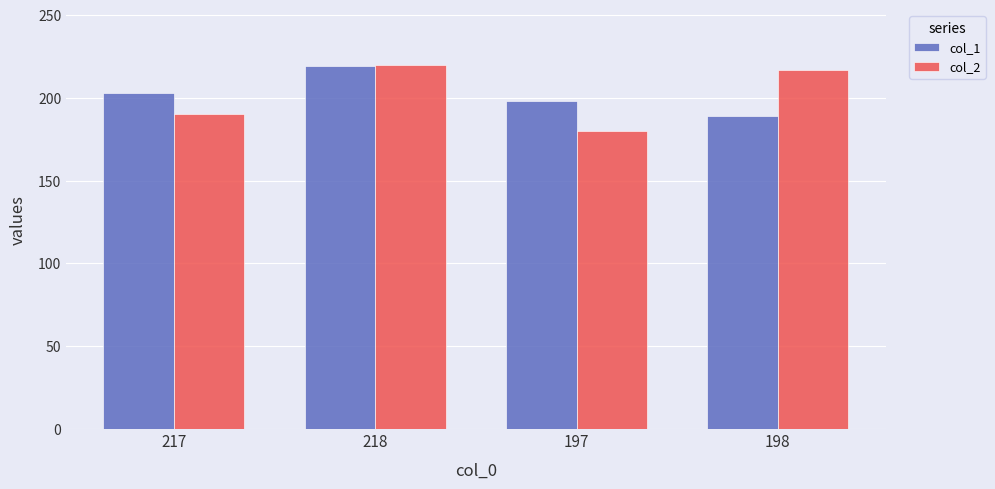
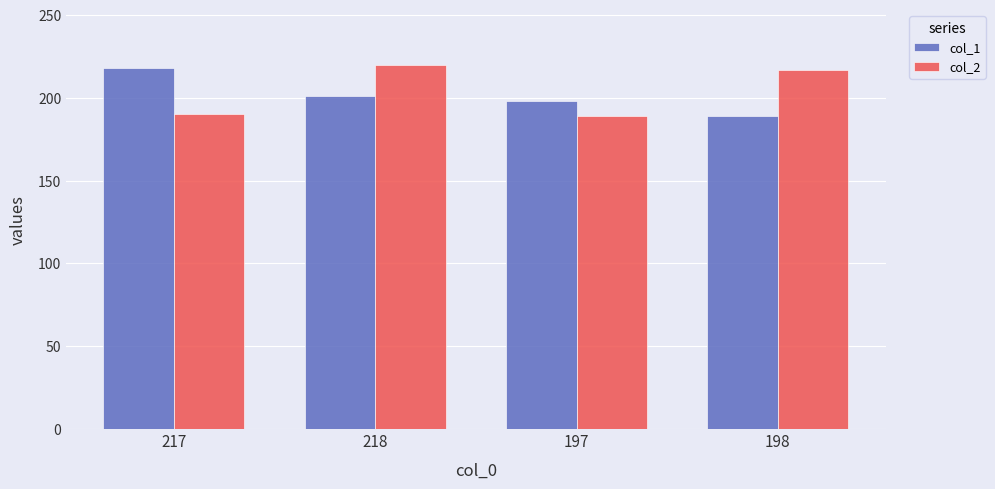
col_1, 217: 203 -> 218
col_1, 218: 219 -> 201
col_2, 197: 180 -> 189
